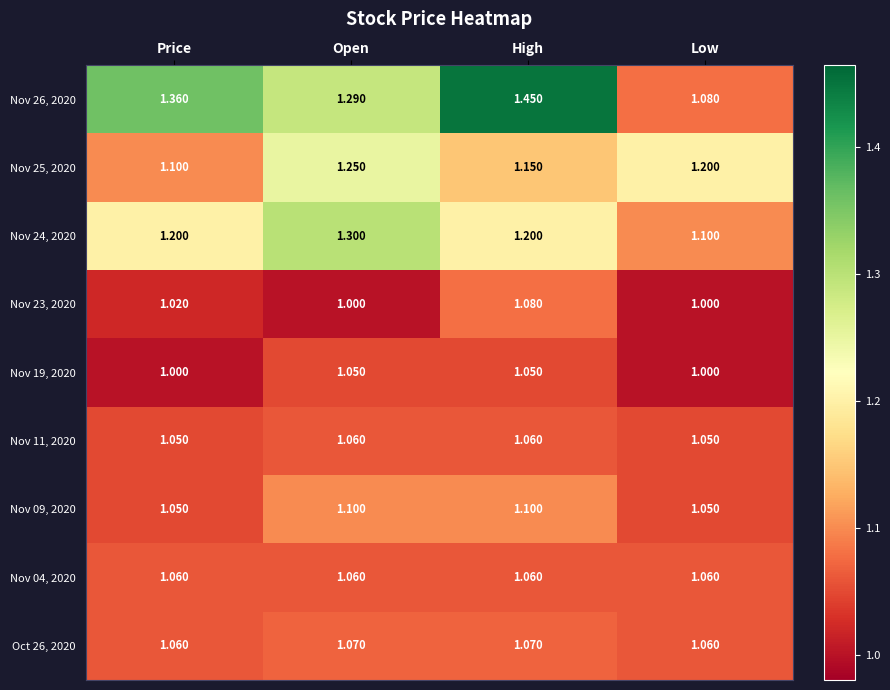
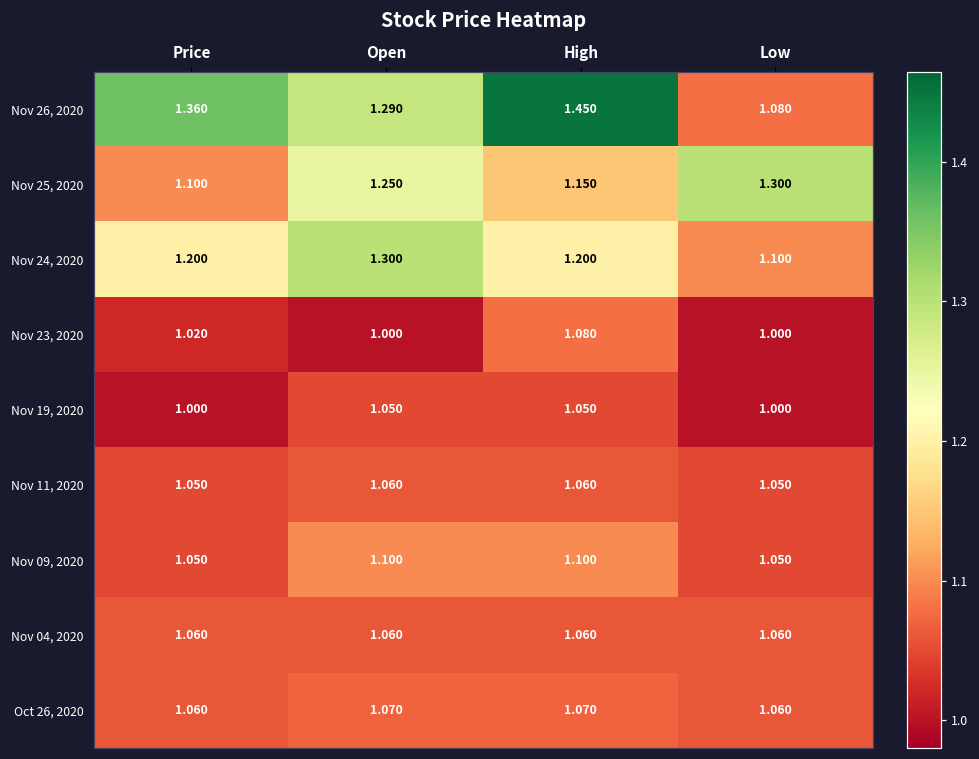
Nov 25, 2020, Low: 1.200 -> 1.300
